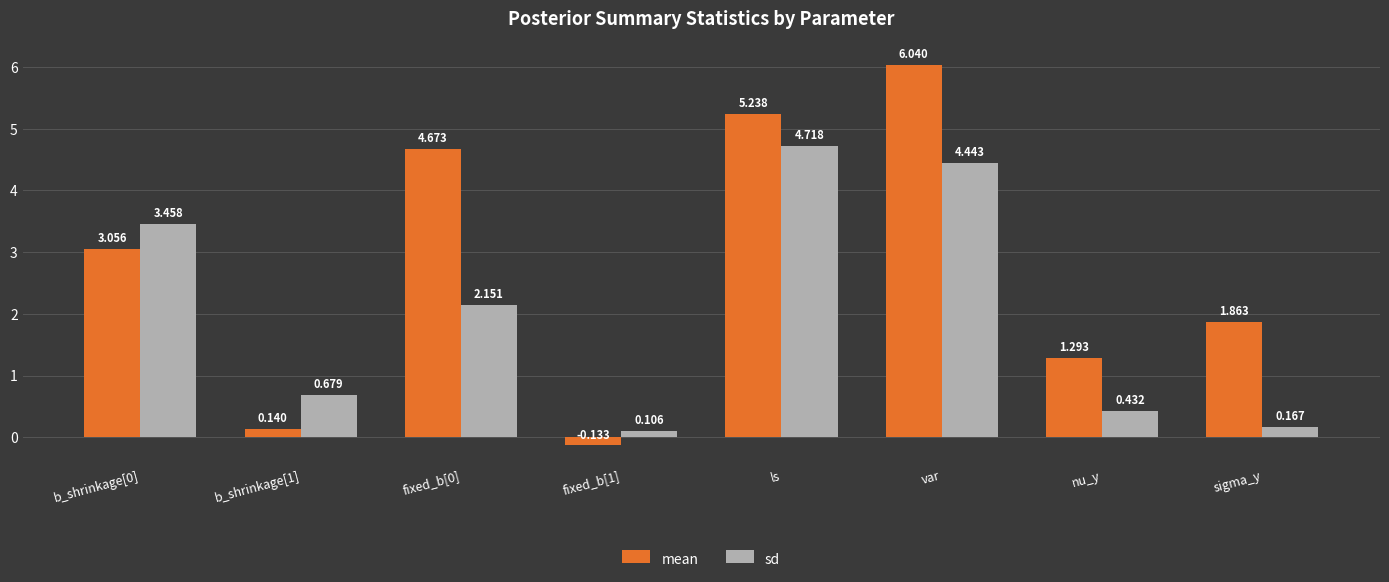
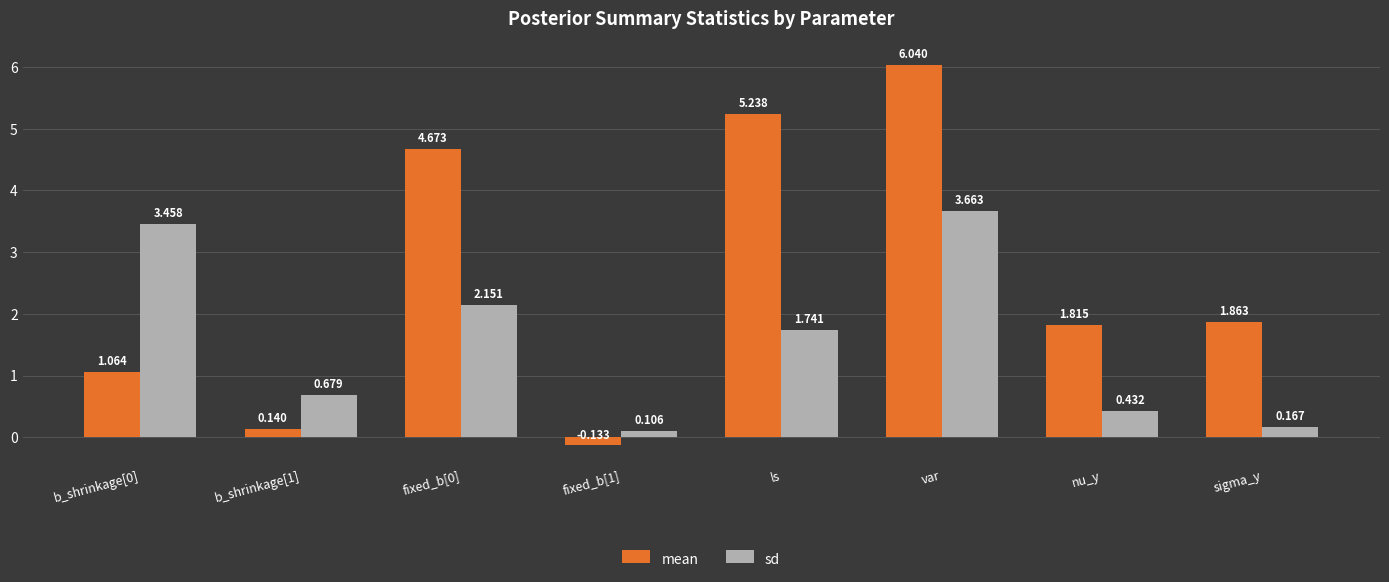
mean, b_shrinkage[0]: 3.056 -> 1.064
sd, ls: 4.718 -> 1.741
sd, var: 4.443 -> 3.663
mean, nu_y: 1.293 -> 1.815
